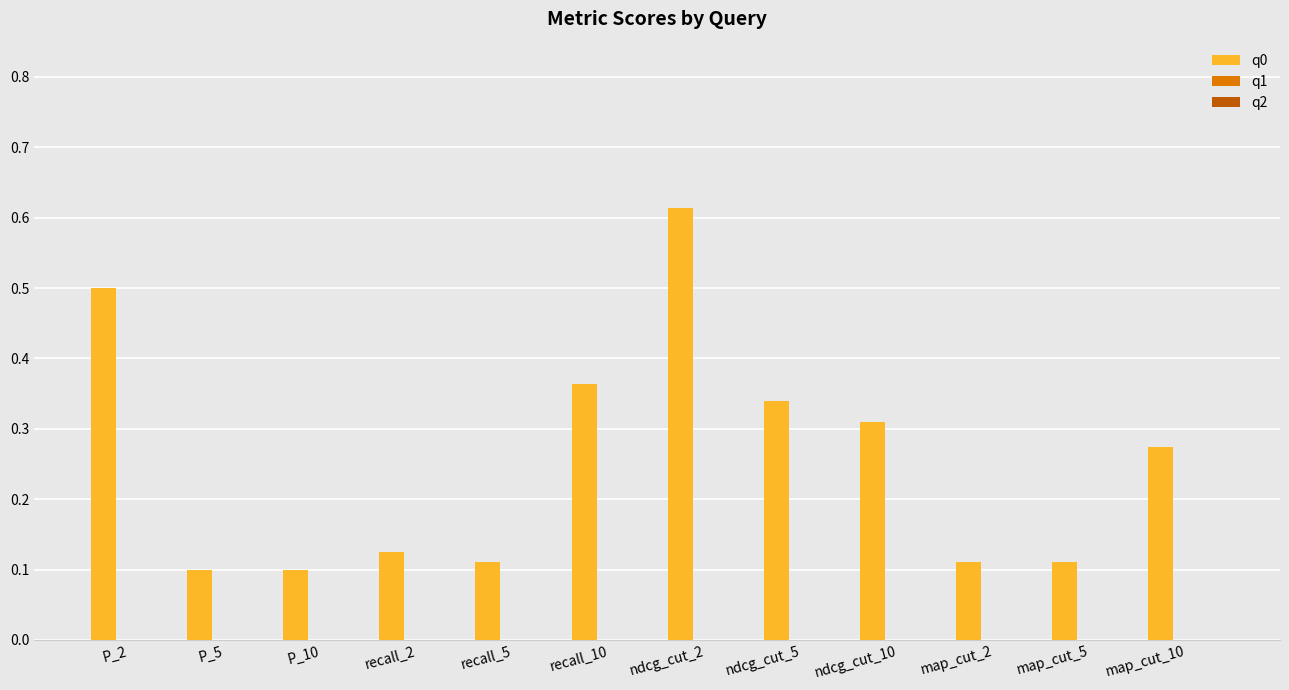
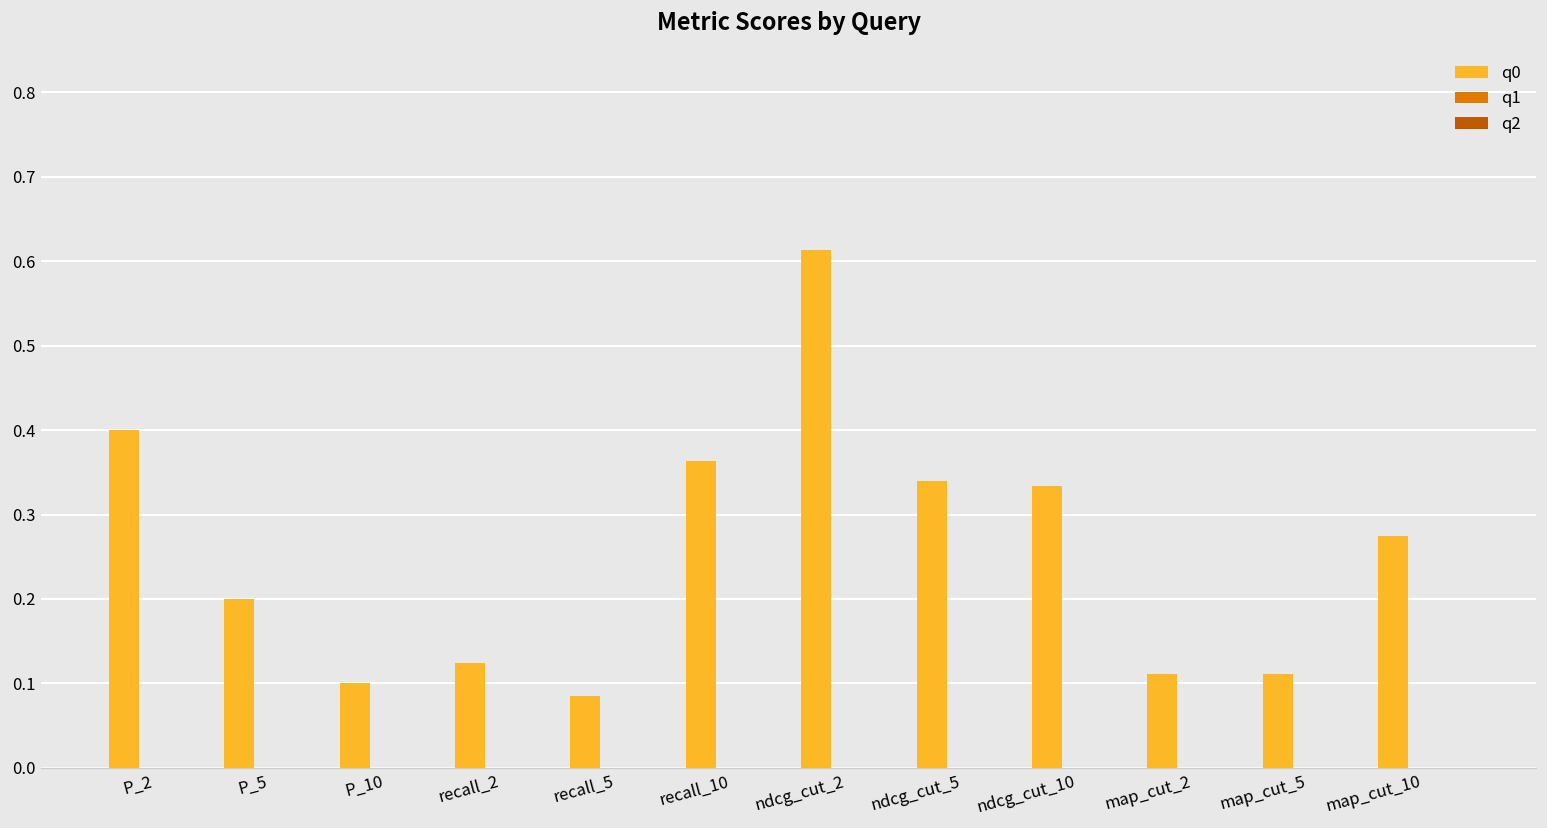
q0, P_2: 0.5 -> 0.4
q0, P_5: 0.1 -> 0.2
q0, recall_5: 0.11 -> 0.09
q0, ndcg_cut_10: 0.31 -> 0.33
